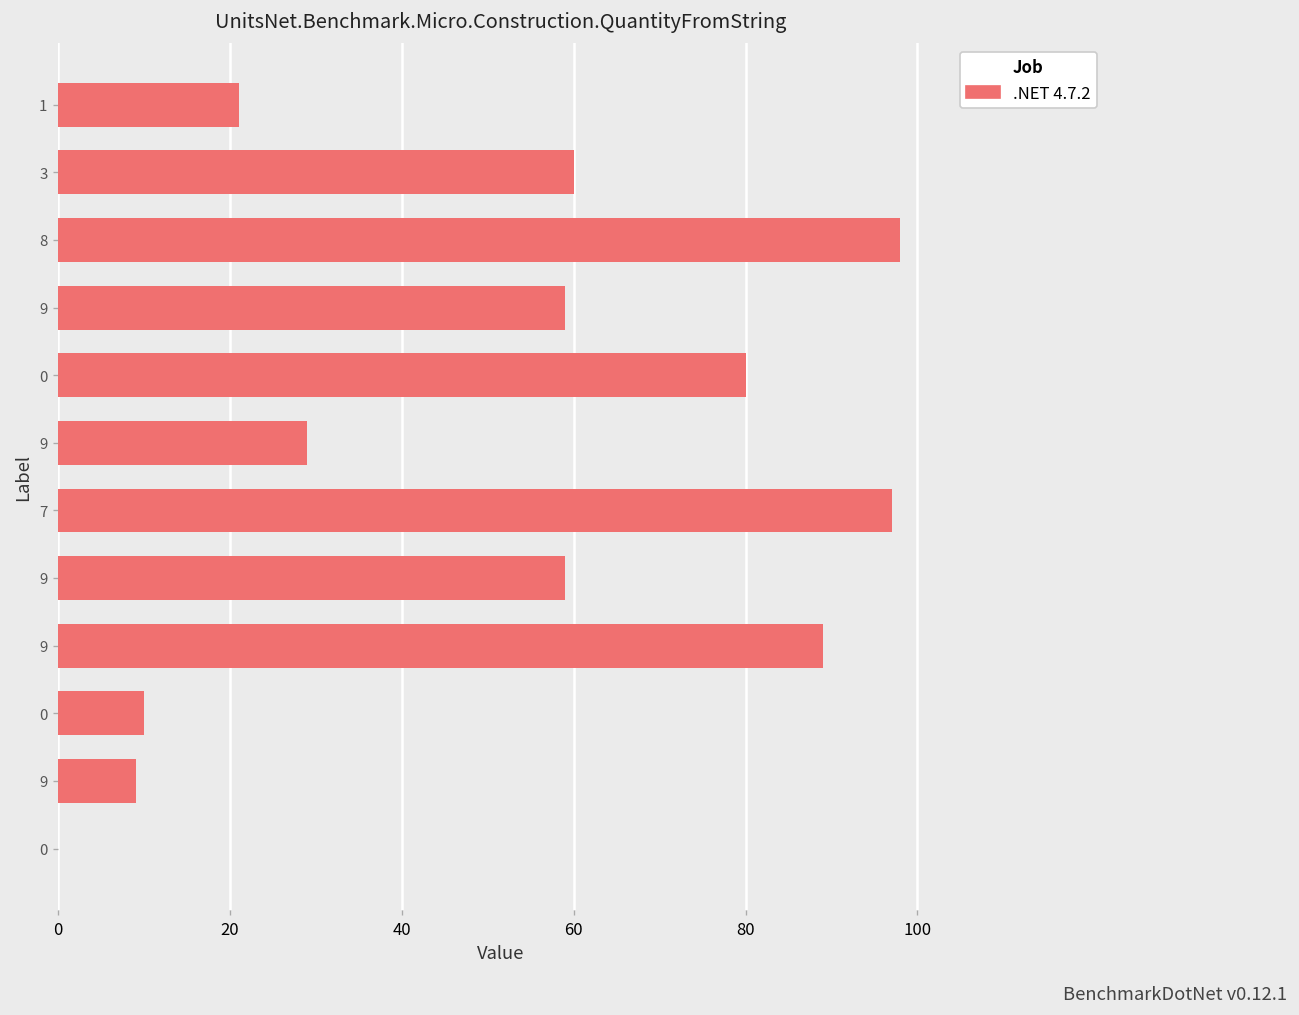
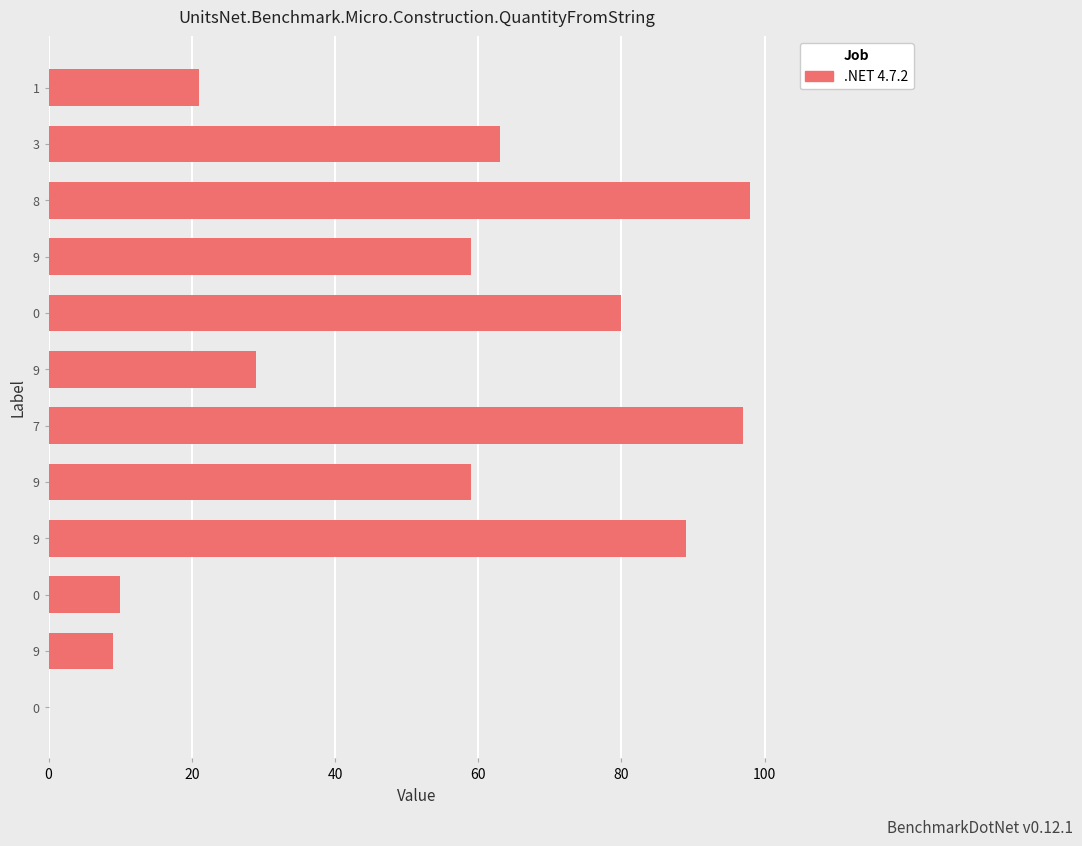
3: 60 -> 63
